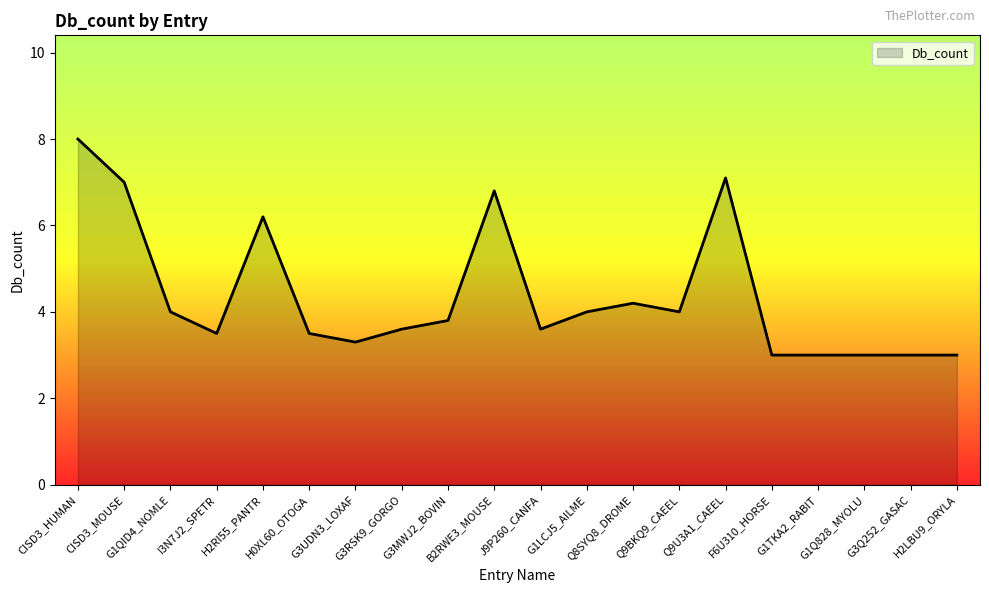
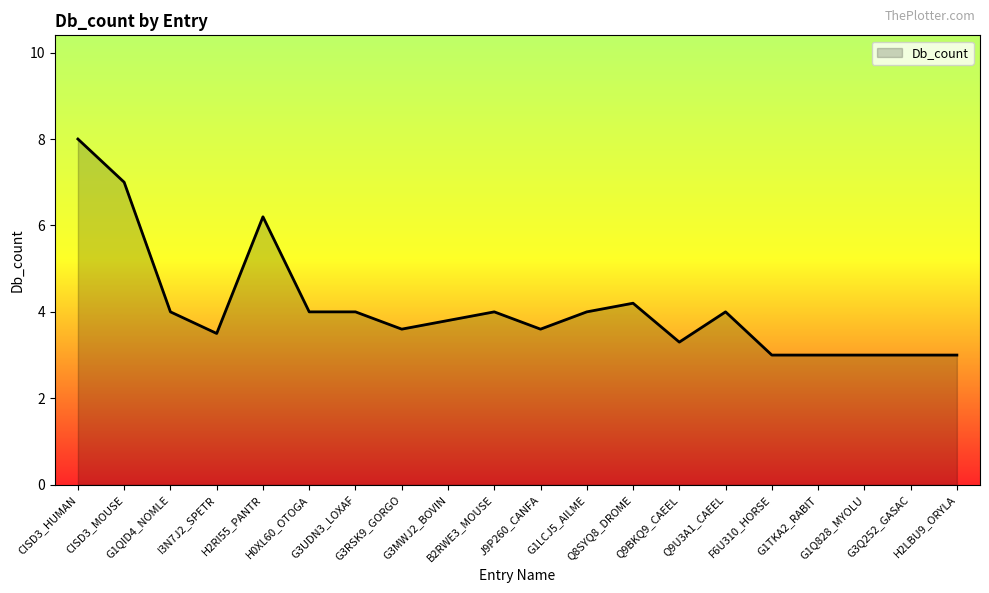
H0XL60_OTOGA: 3.5 -> 4.0
G3UDN3_LOXAF: 3.3 -> 4.0
B2RWE3_MOUSE: 6.8 -> 4.0
Q9BKQ9_CAEEL: 4.0 -> 3.3
Q9U3A1_CAEEL: 7.1 -> 4.0
